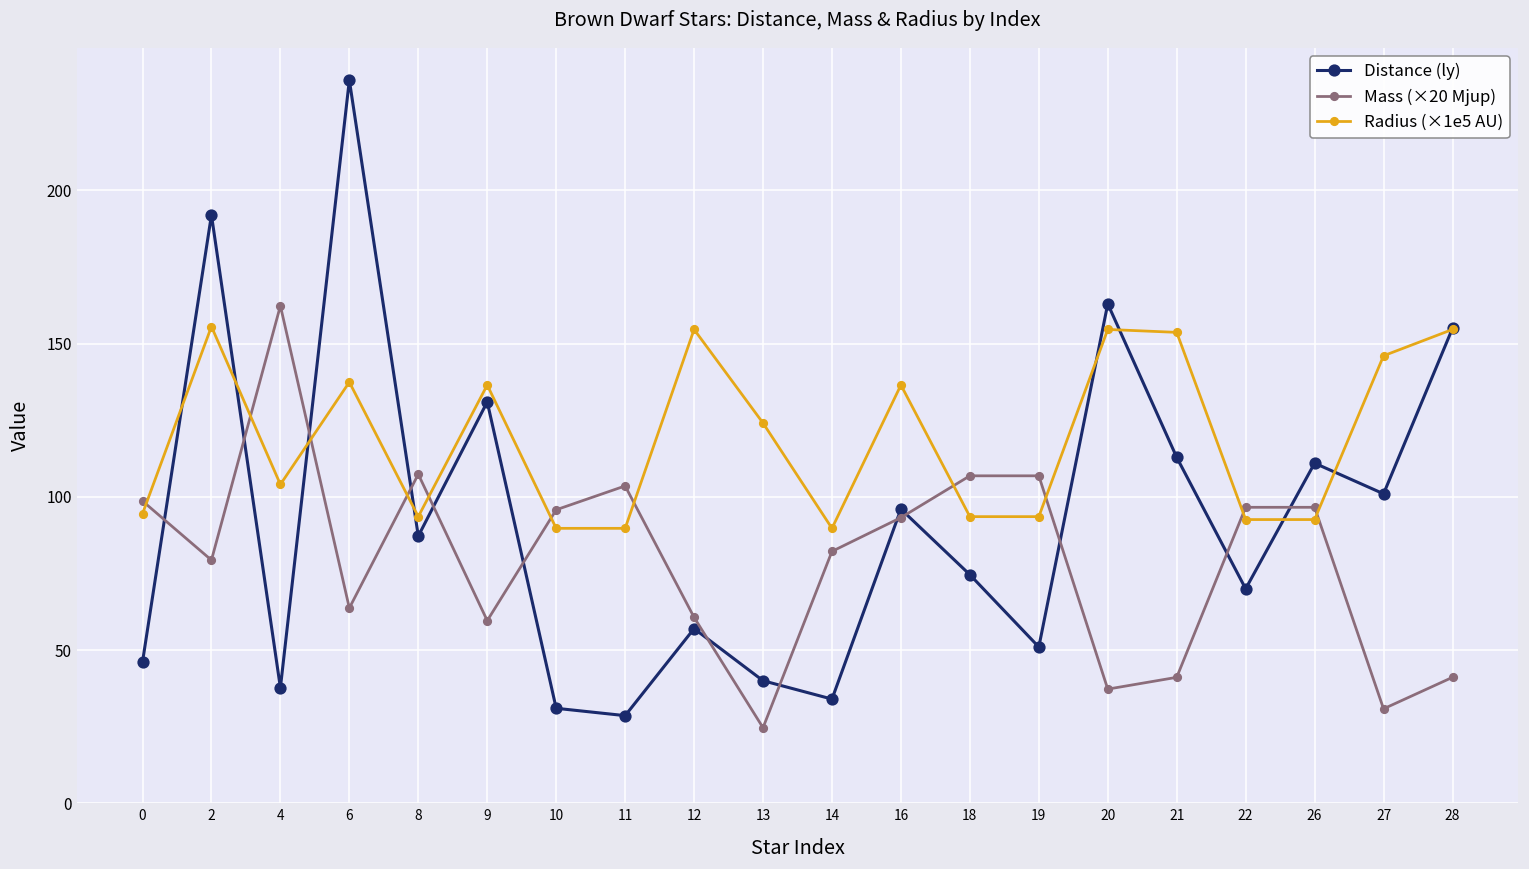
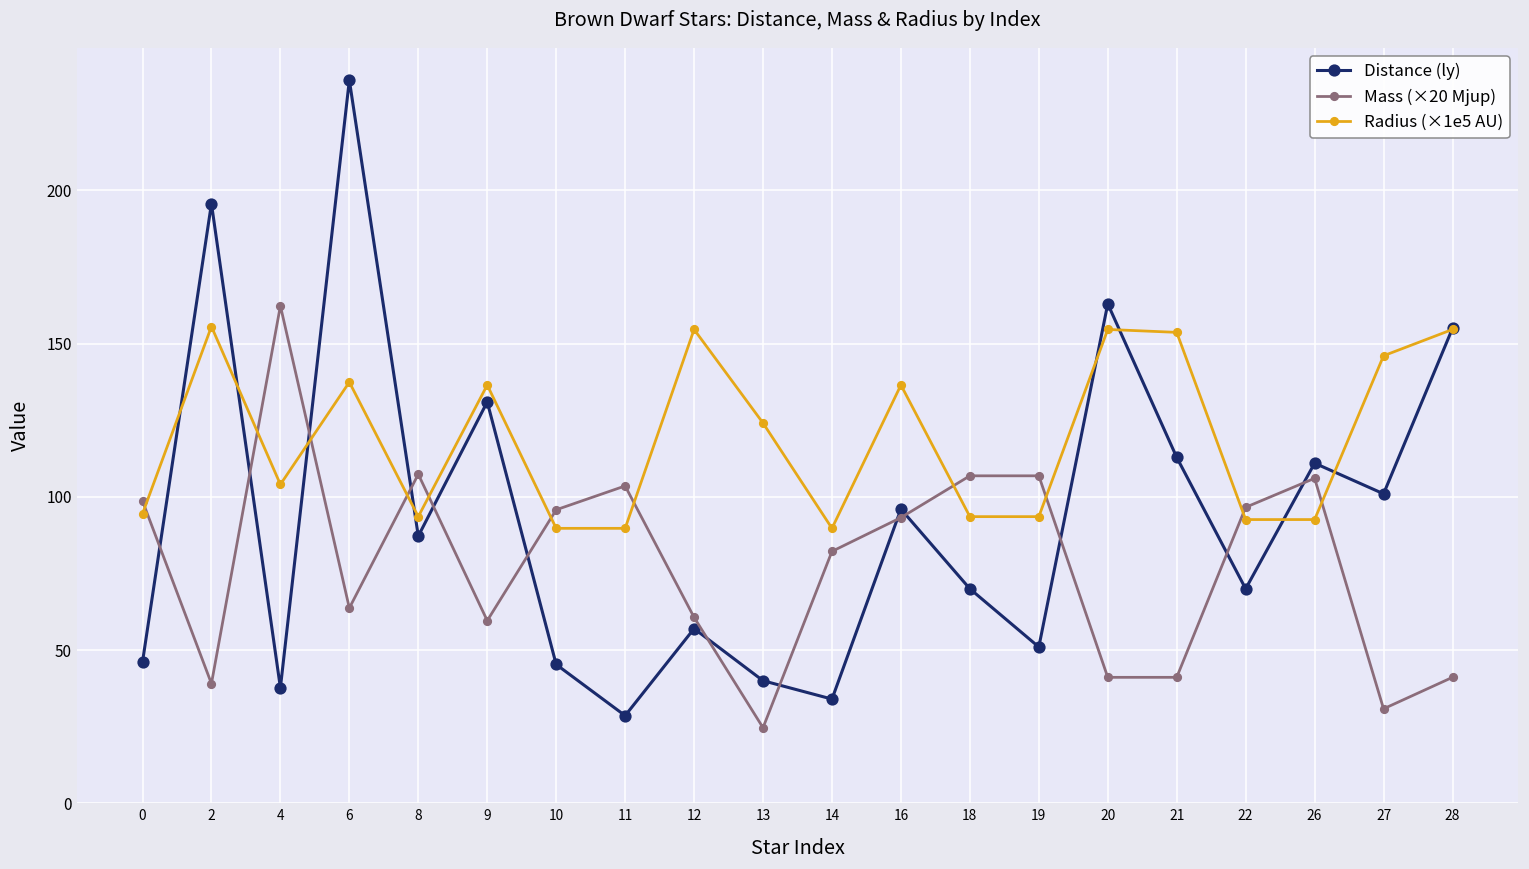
Distance (ly), 2: 192 -> 196
Mass (×20 Mjup), 2: 79 -> 39
Distance (ly), 10: 31 -> 45
Distance (ly), 18: 75 -> 70
Mass (×20 Mjup), 20: 37 -> 41
Mass (×20 Mjup), 26: 97 -> 106
